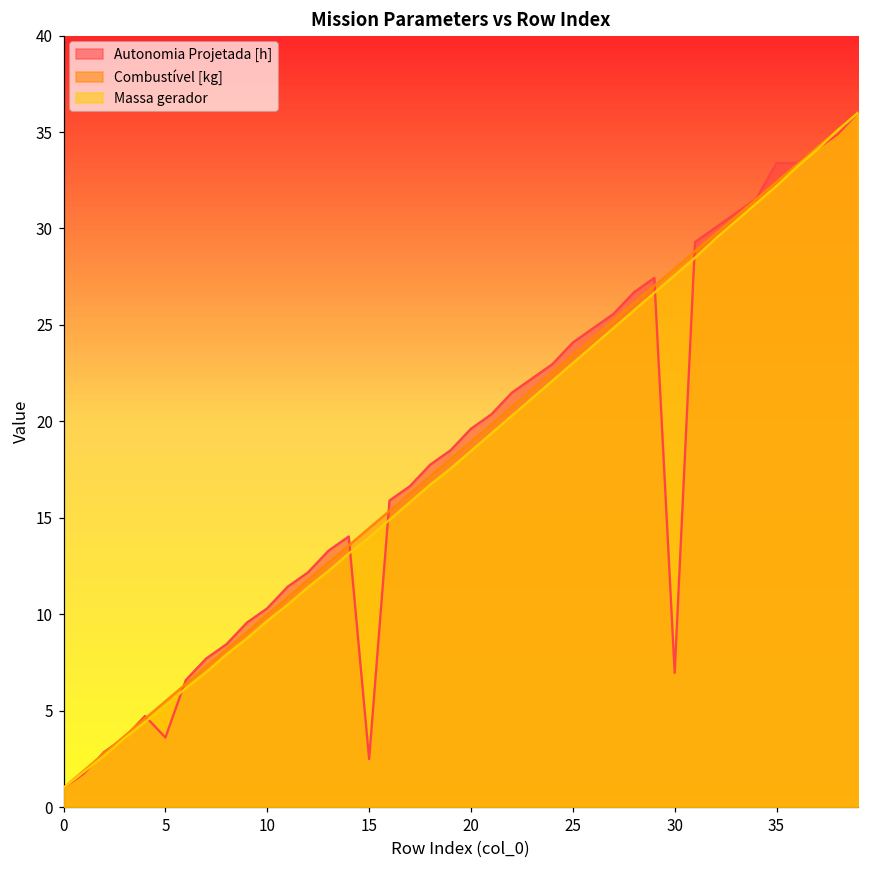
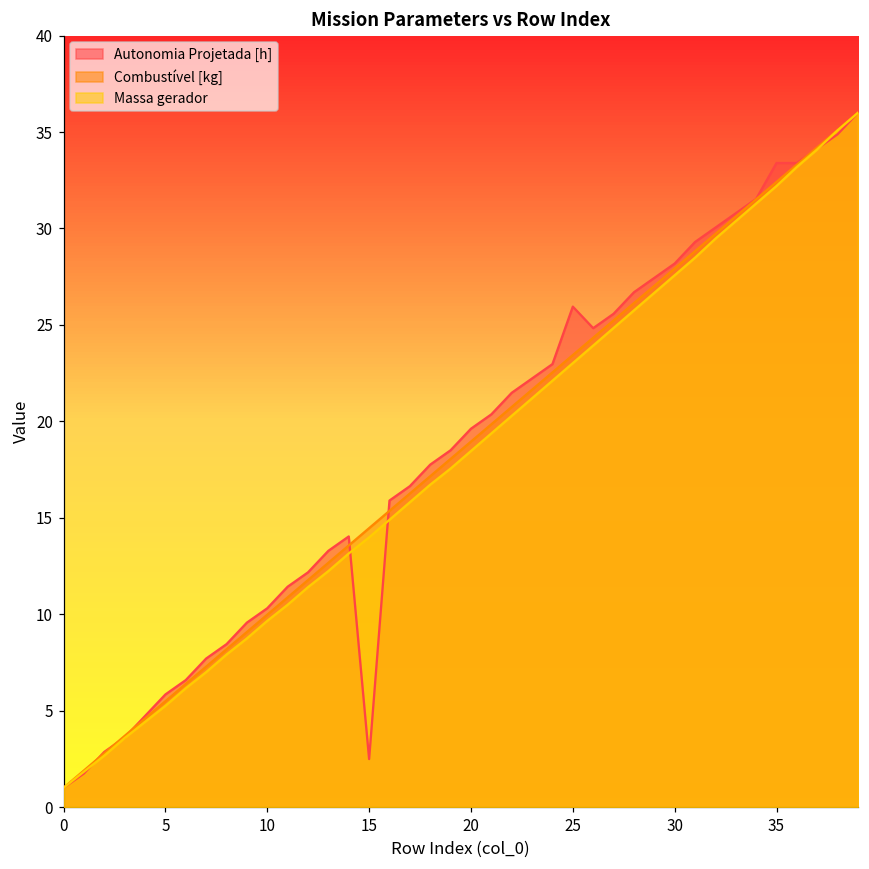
Autonomia Projetada [h], 5: 3.6 -> 5.8
Autonomia Projetada [h], 25: 24.1 -> 25.9
Autonomia Projetada [h], 30: 7.0 -> 28.2
